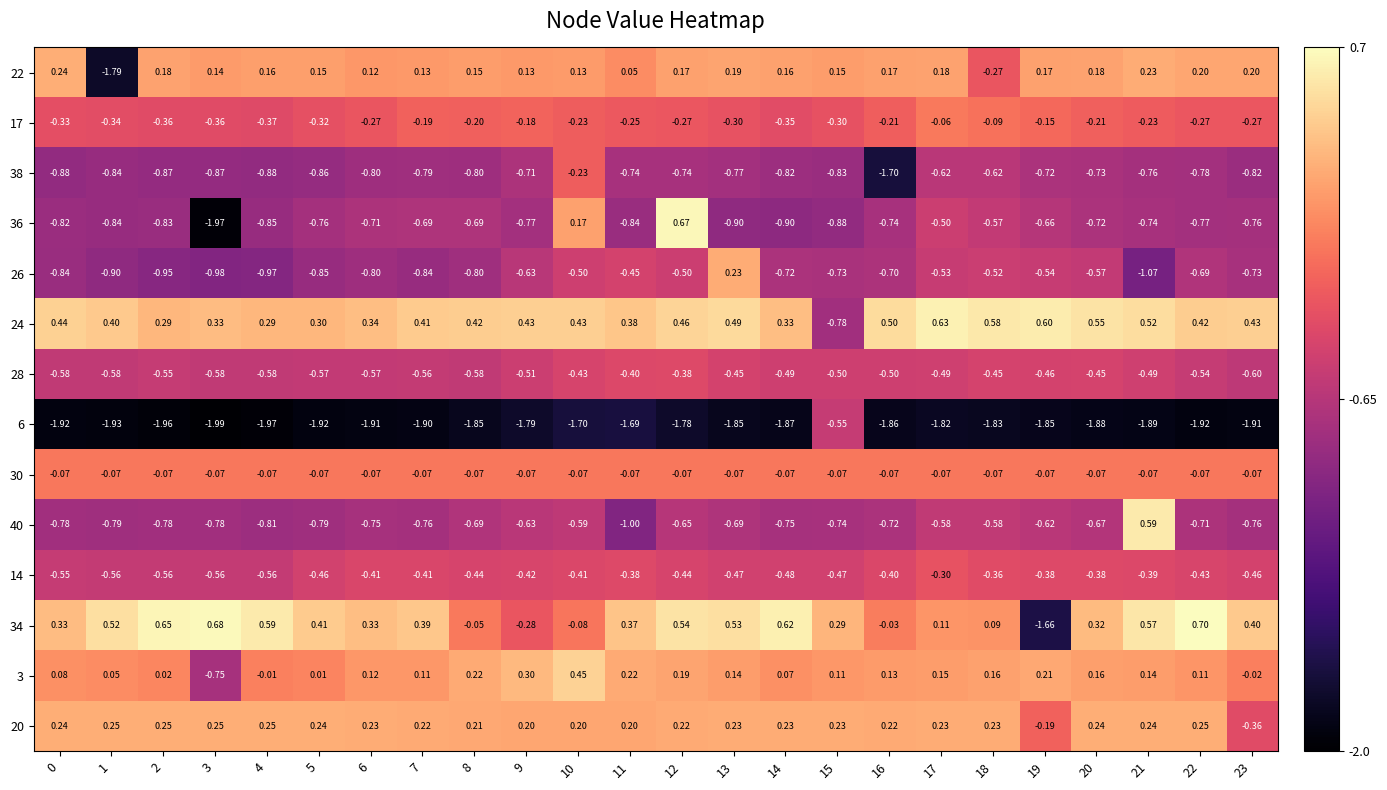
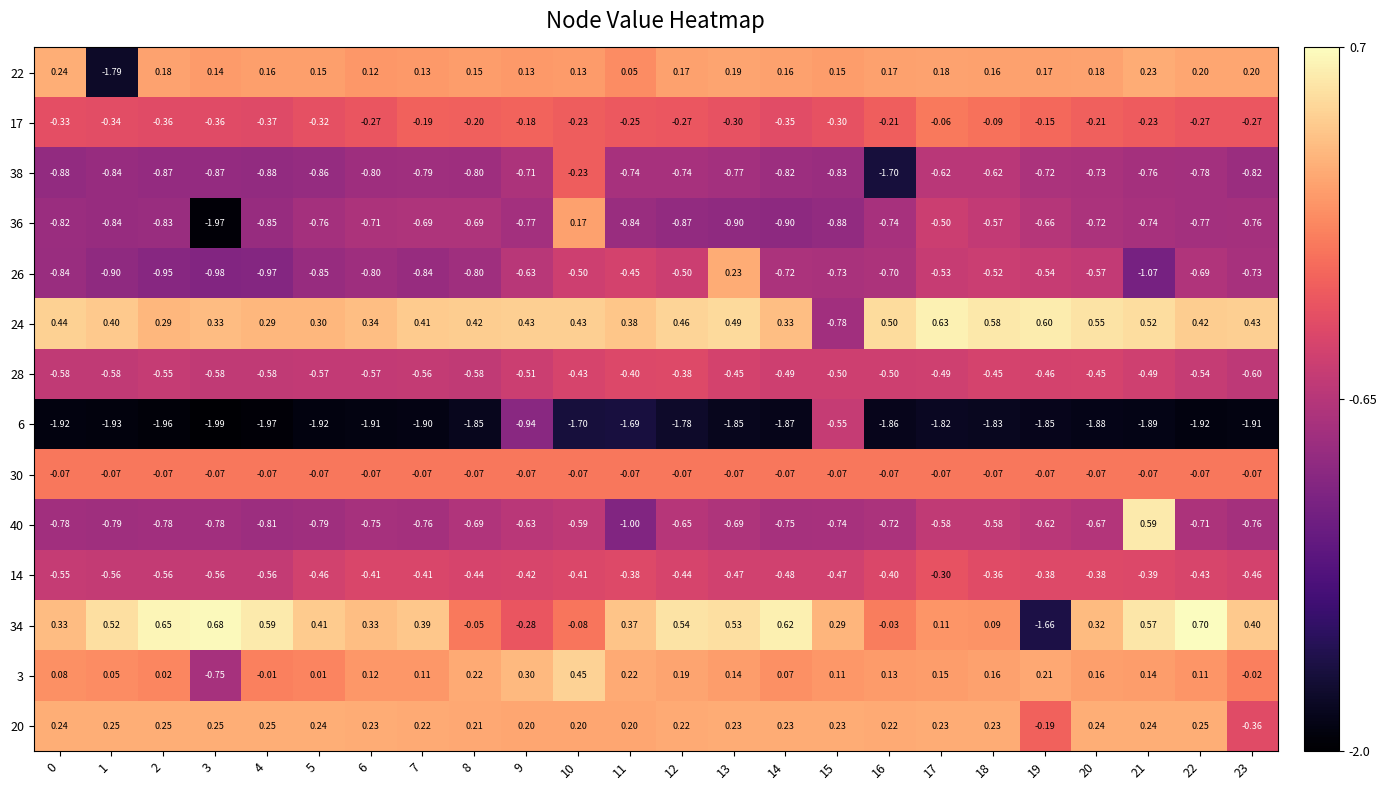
22, 18: -0.27 -> 0.16
36, 12: 0.67 -> -0.87
6, 9: -1.79 -> -0.94
